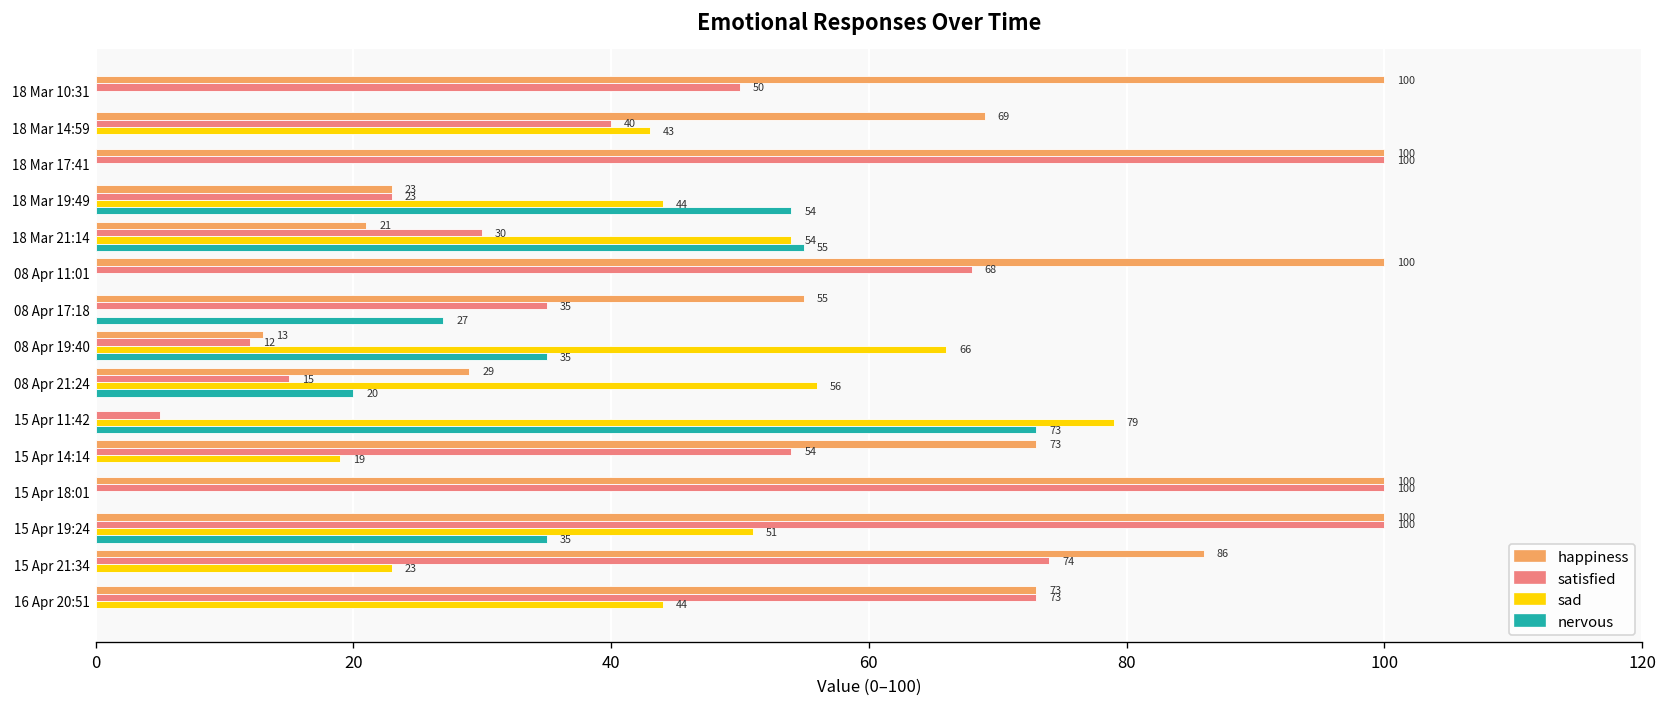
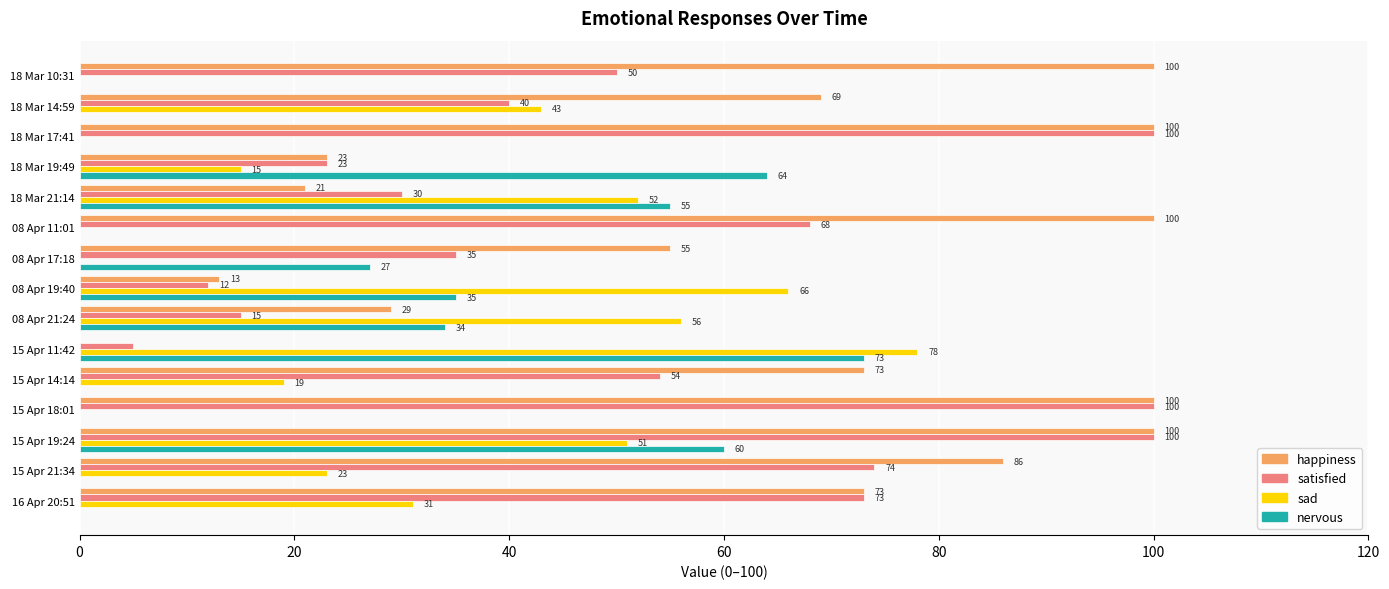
sad, 18 Mar 19:49: 44 -> 15
nervous, 18 Mar 19:49: 54 -> 64
sad, 18 Mar 21:14: 54 -> 52
nervous, 08 Apr 21:24: 20 -> 34
sad, 15 Apr 11:42: 79 -> 78
nervous, 15 Apr 19:24: 35 -> 60
sad, 16 Apr 20:51: 44 -> 31
